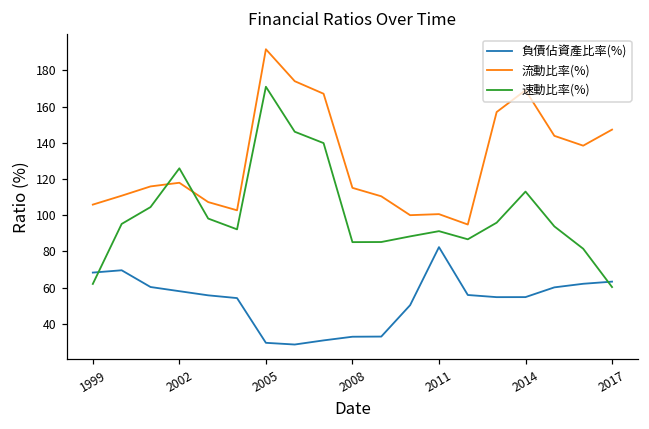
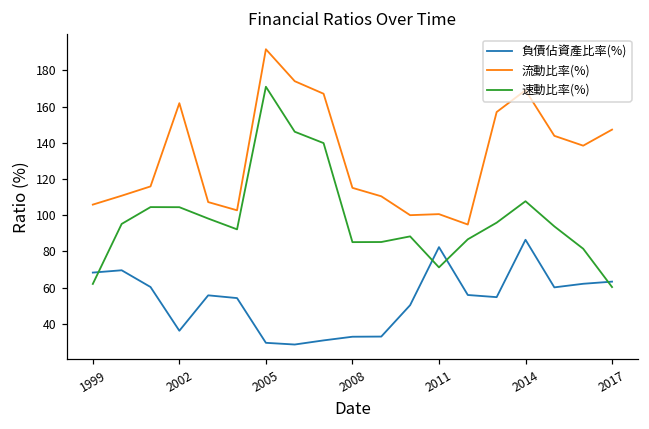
負債佔資產比率(%), 2002: 58 -> 36
流動比率(%), 2002: 118 -> 162
速動比率(%), 2002: 126 -> 104
速動比率(%), 2011: 91 -> 71
負債佔資產比率(%), 2014: 55 -> 86
速動比率(%), 2014: 113 -> 108
